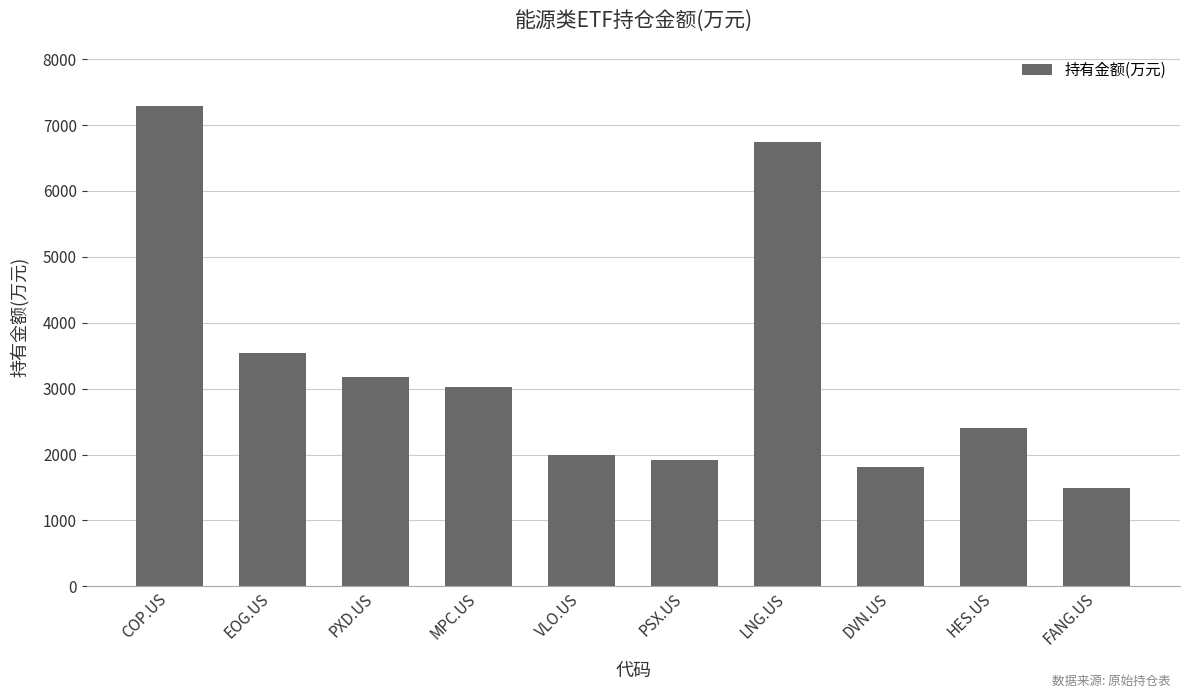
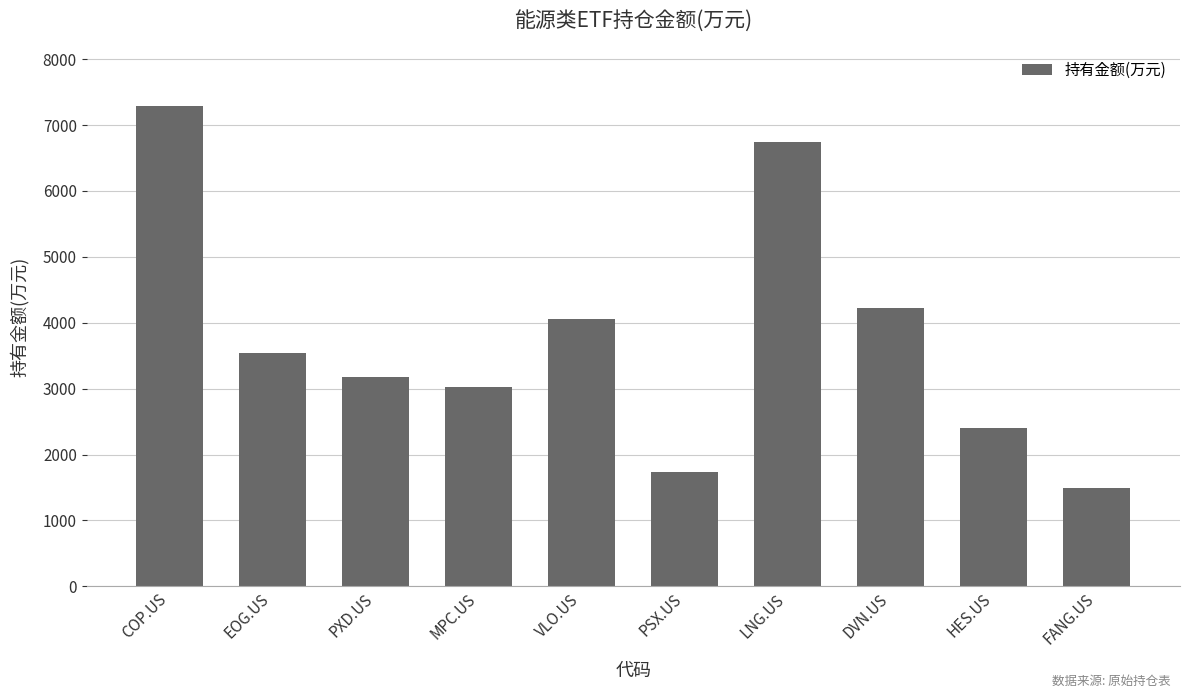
VLO.US: 2000 -> 4100
PSX.US: 1900 -> 1700
DVN.US: 1800 -> 4200
